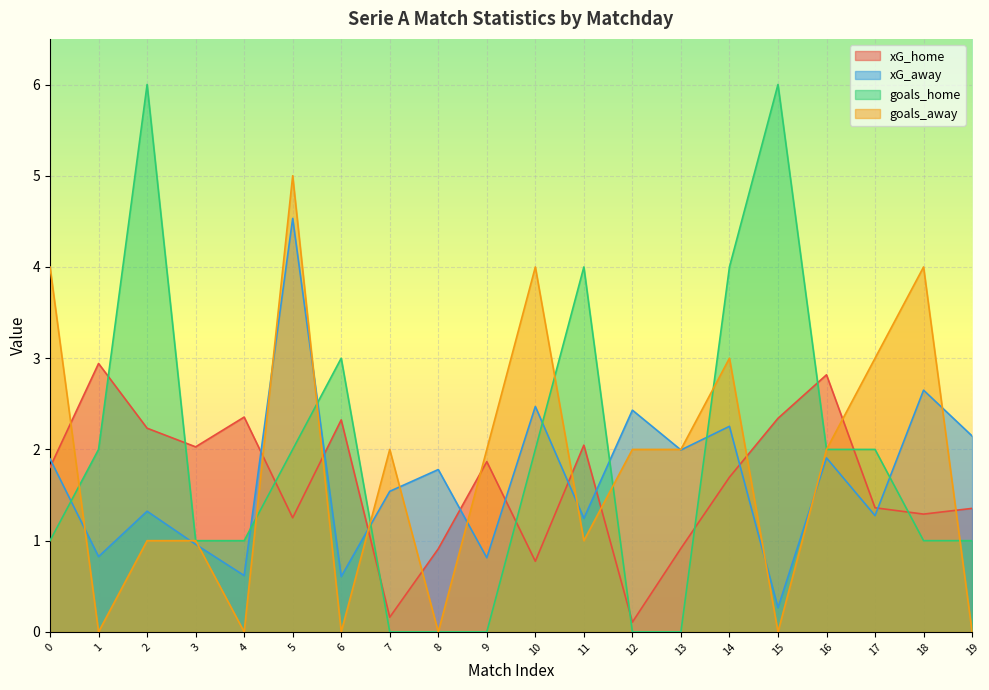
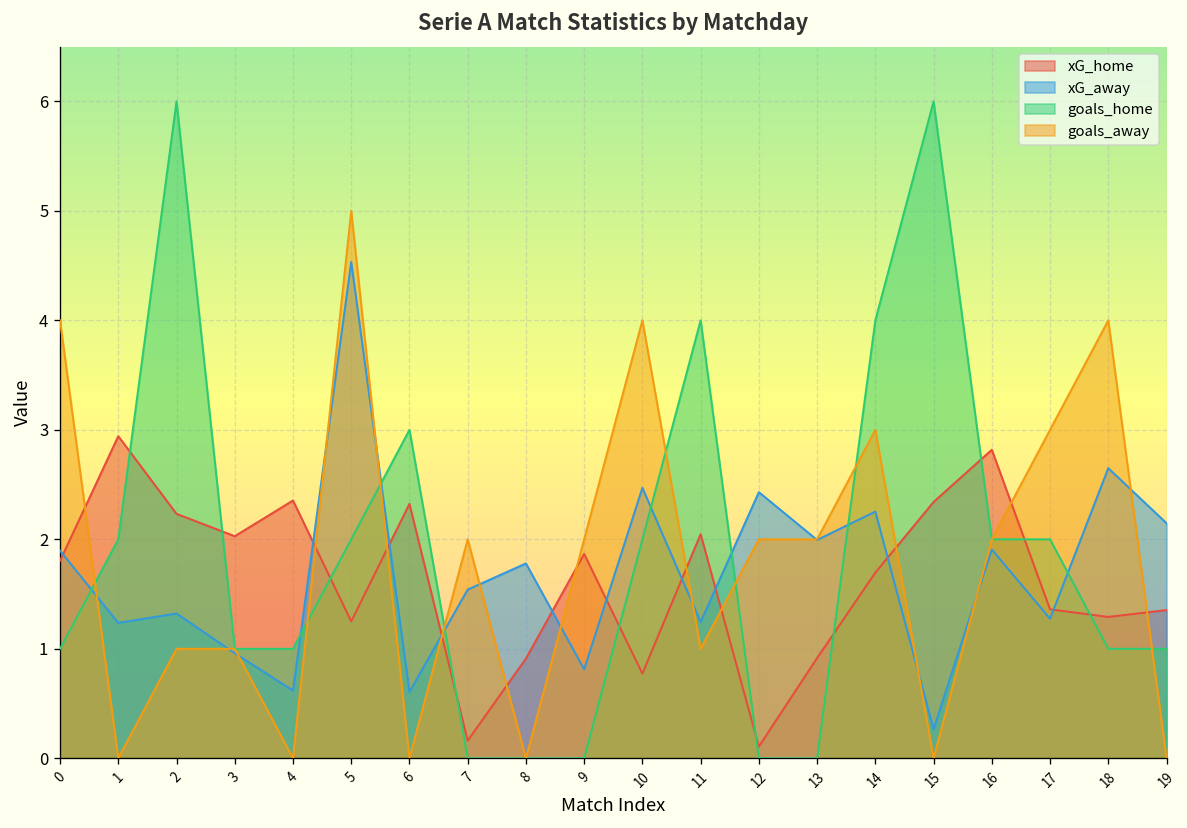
xG_away, 1: 0.8 -> 1.2
